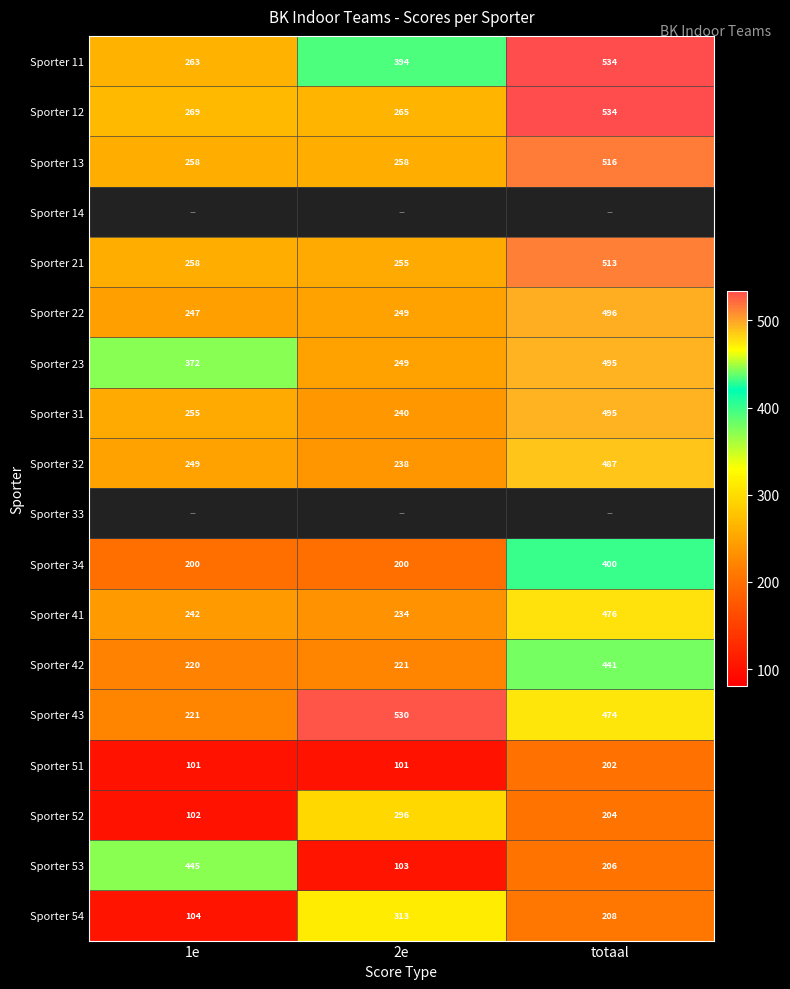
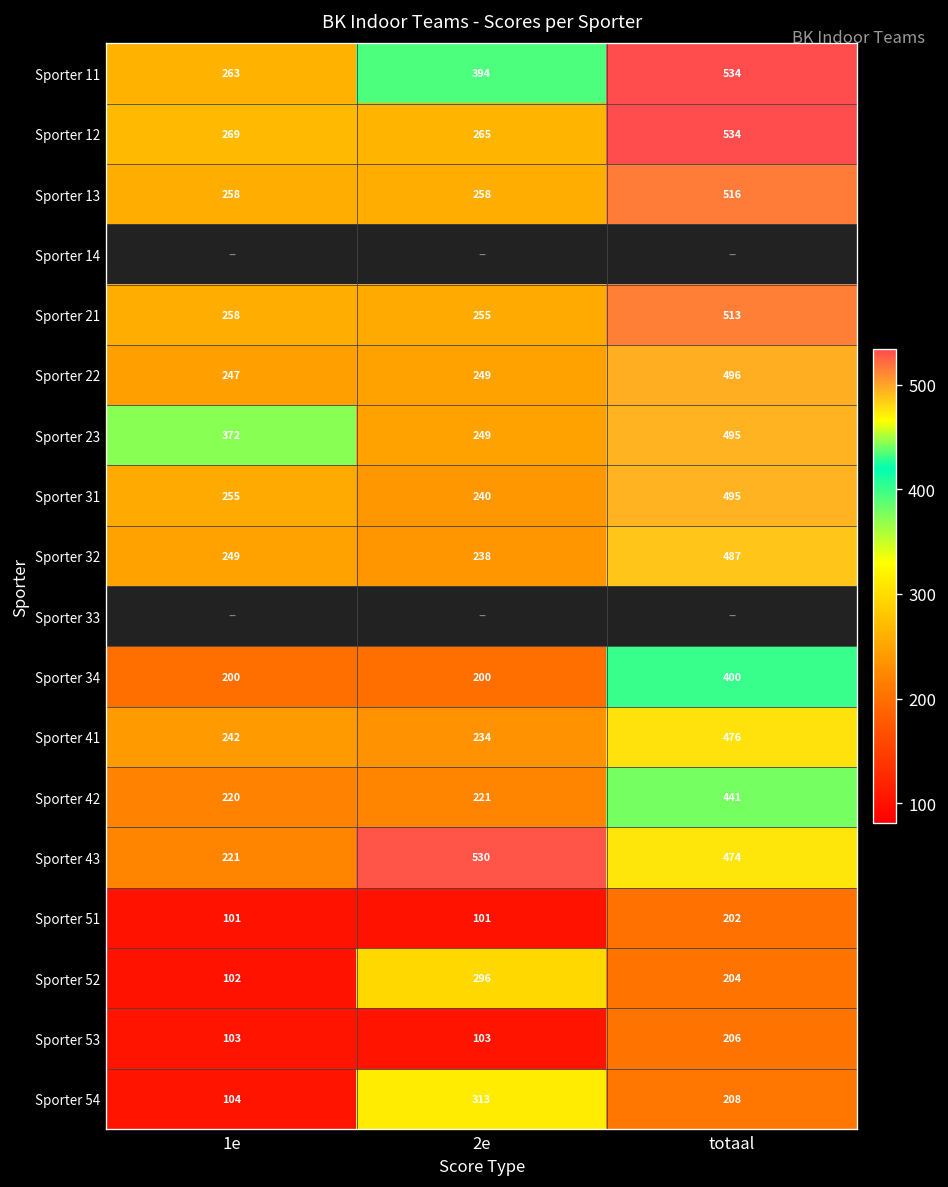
Sporter 53, 1e: 445 -> 103
